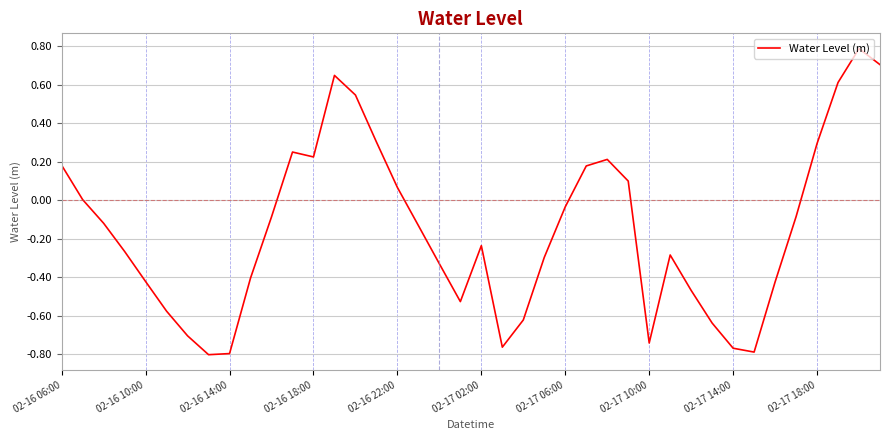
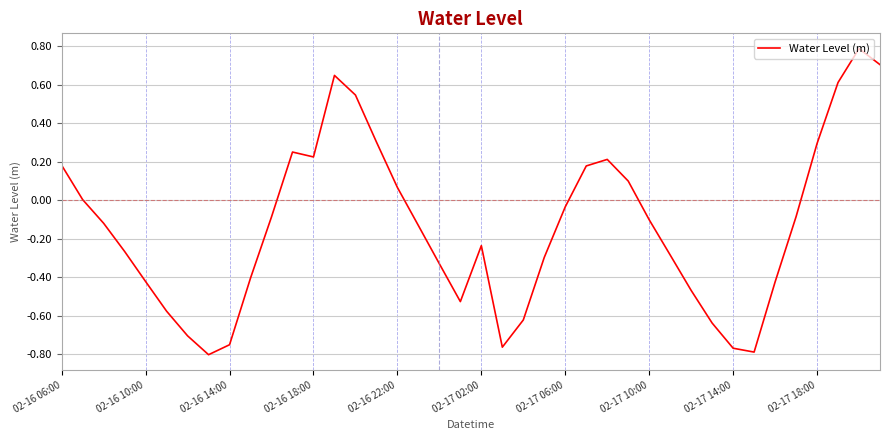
02-16 14:00: -0.80 -> -0.75
02-17 10:00: -0.74 -> -0.10
